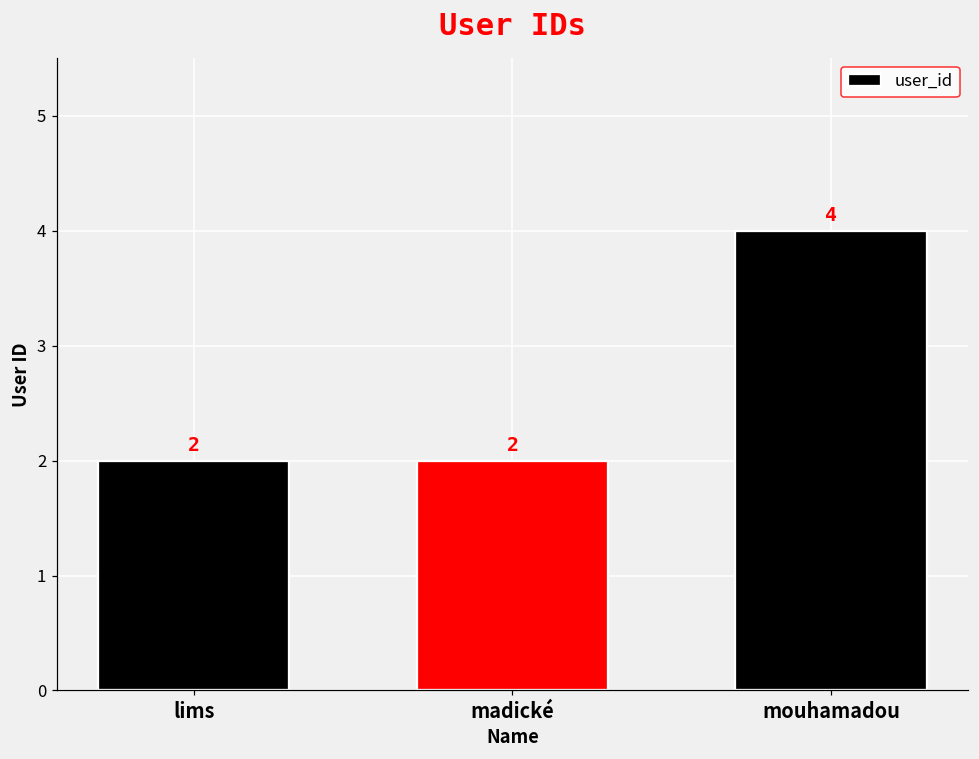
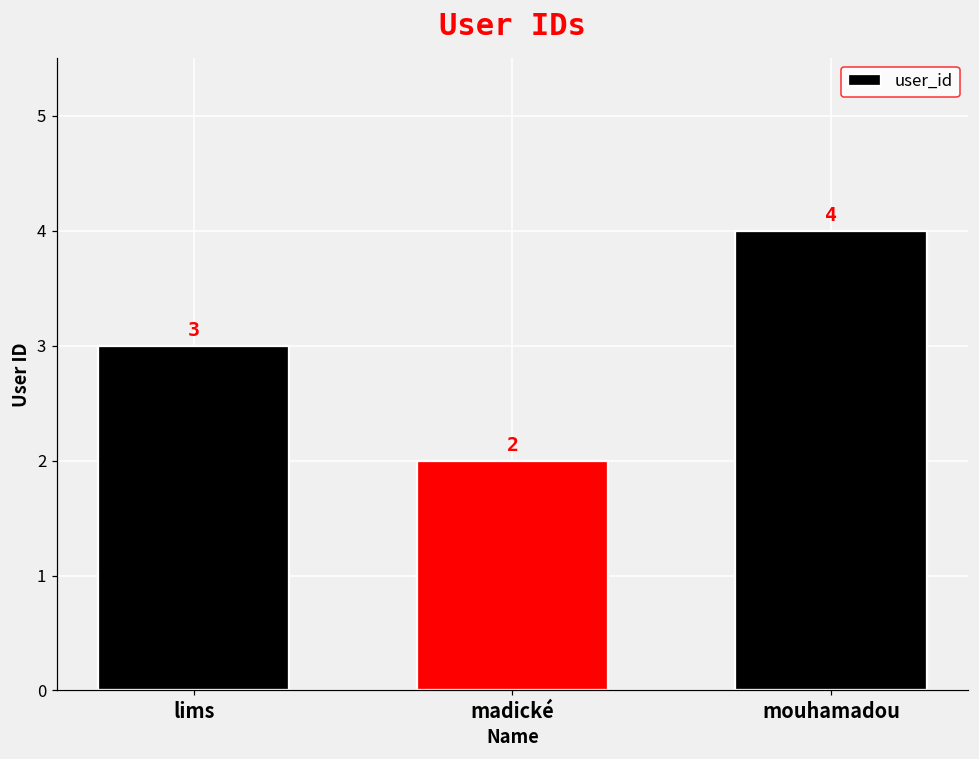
lims: 2 -> 3
